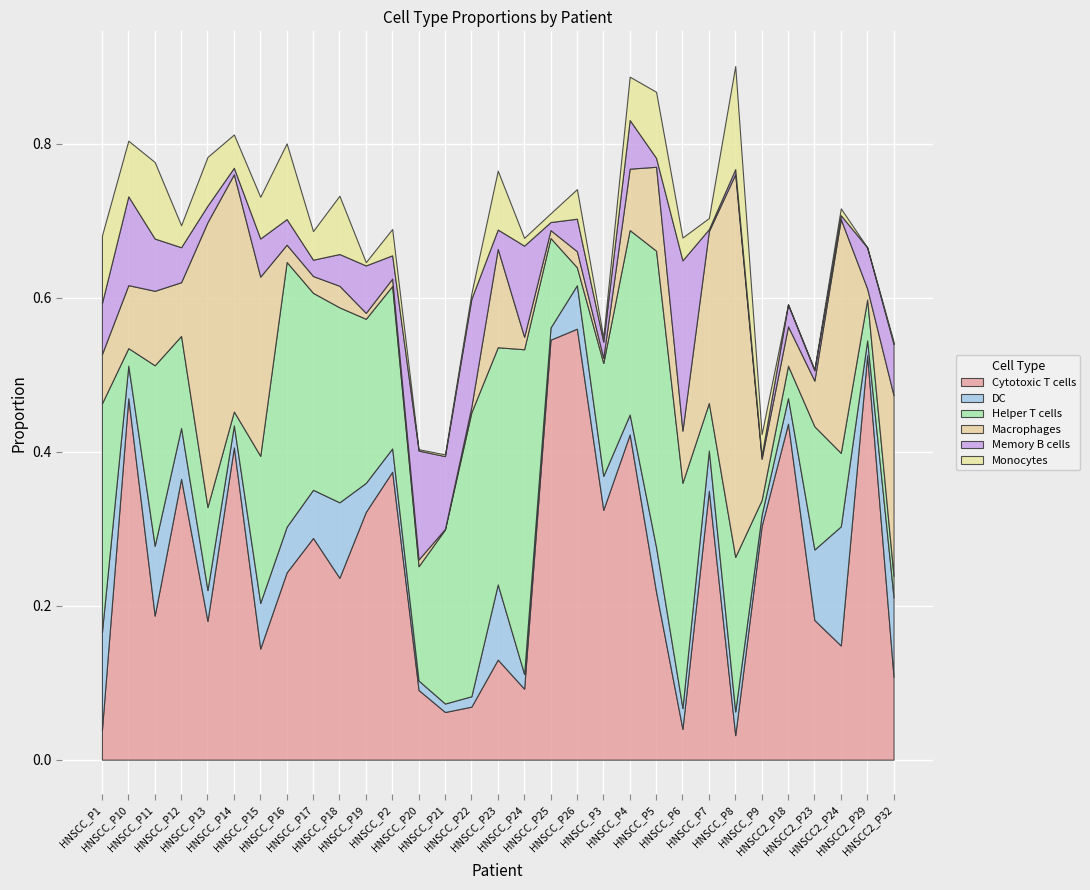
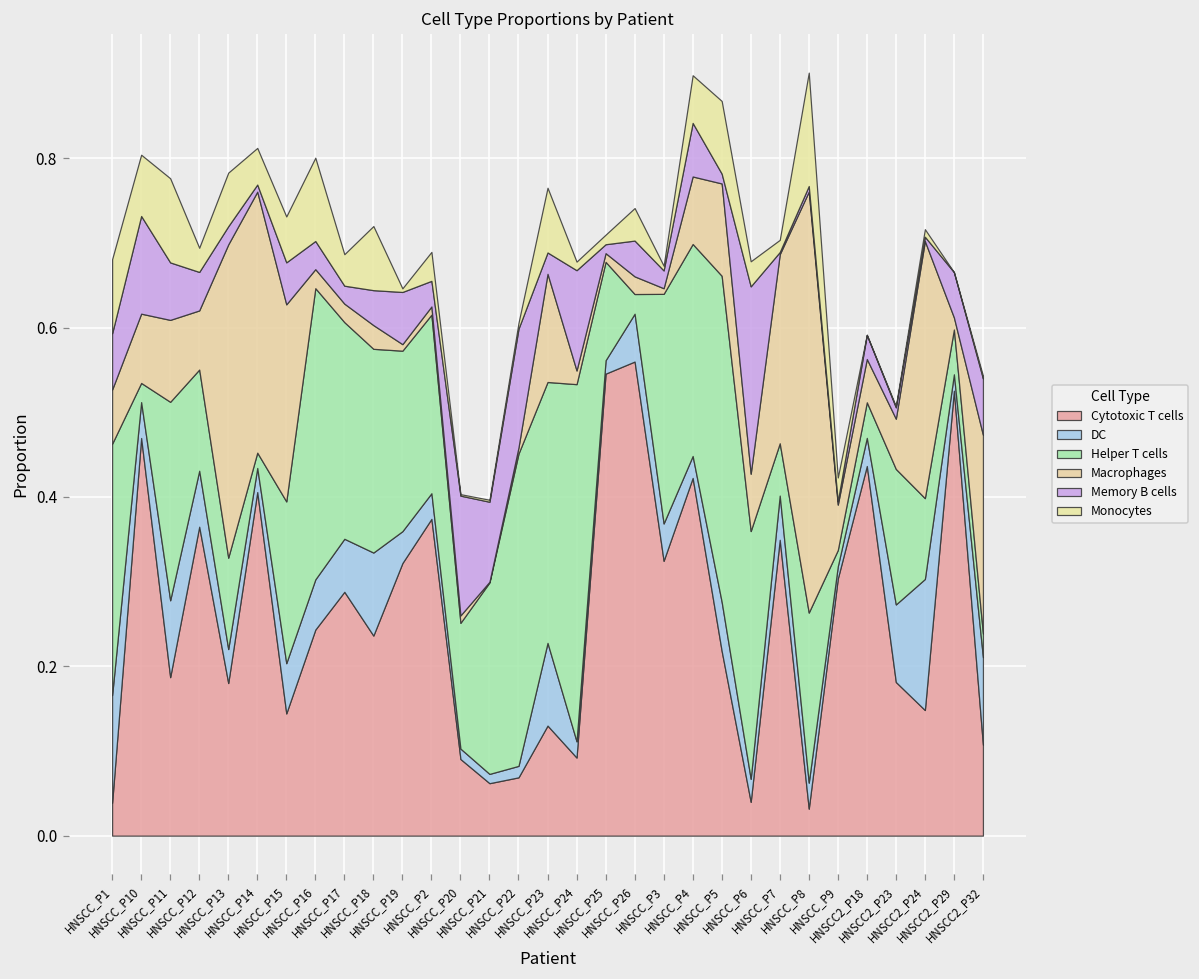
Helper T cells, HNSCC_P18: 0.25 -> 0.24
Helper T cells, HNSCC_P3: 0.15 -> 0.27
Helper T cells, HNSCC_P4: 0.24 -> 0.25
